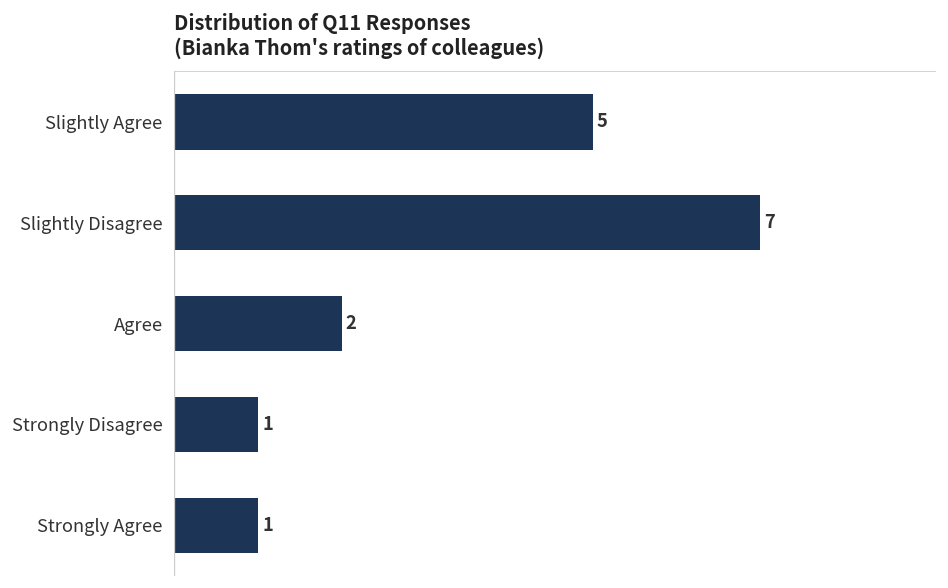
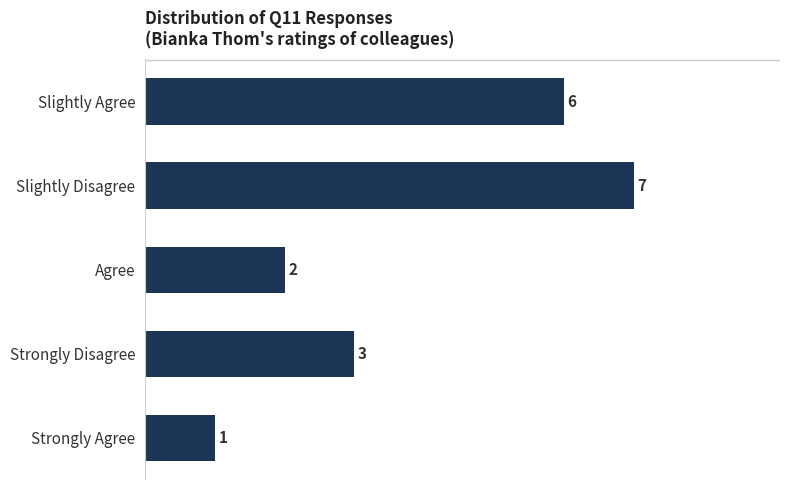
Slightly Agree: 5 -> 6
Strongly Disagree: 1 -> 3
